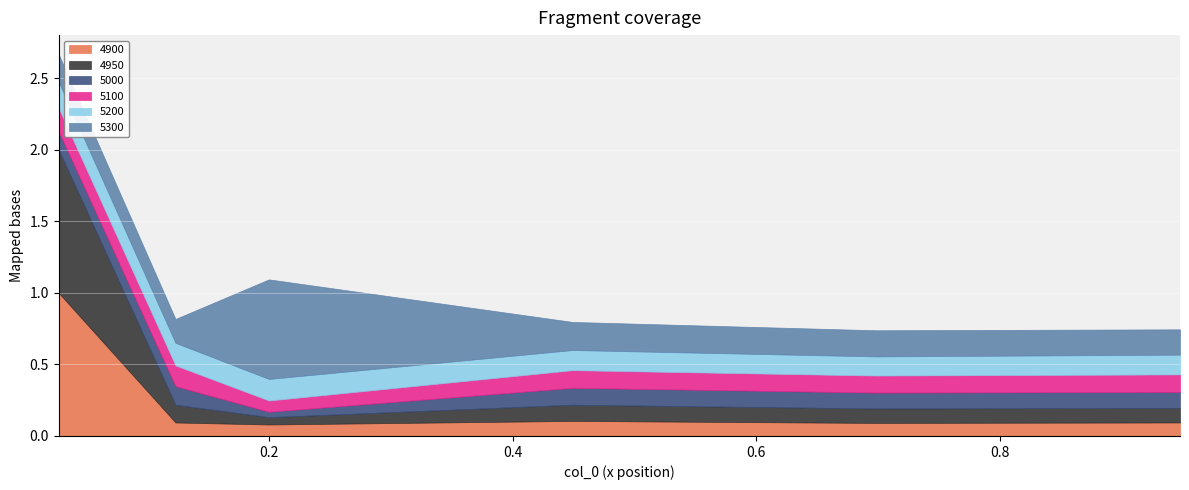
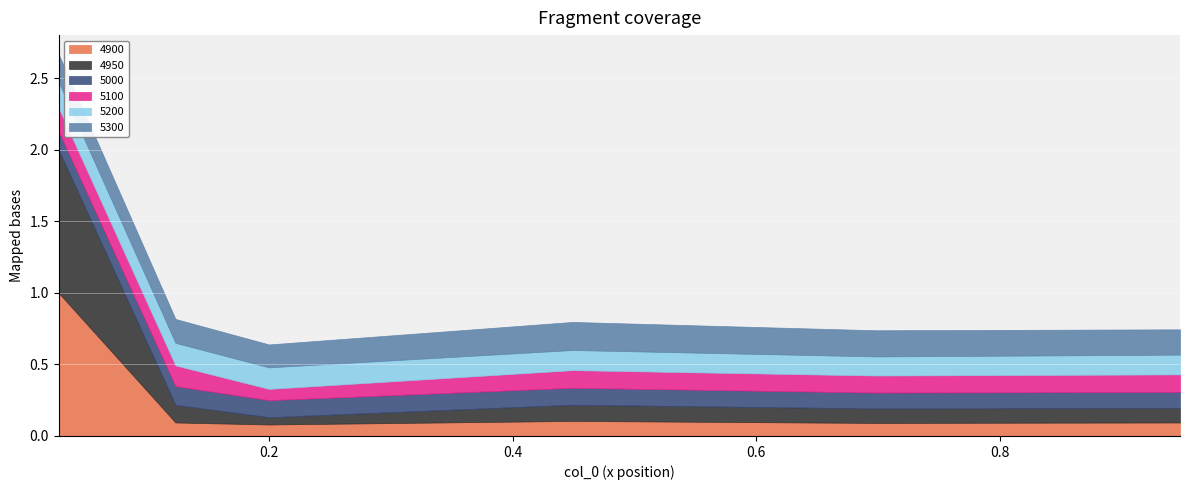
5000, 0.2: 0.04 -> 0.12
5300, 0.2: 0.70 -> 0.16
